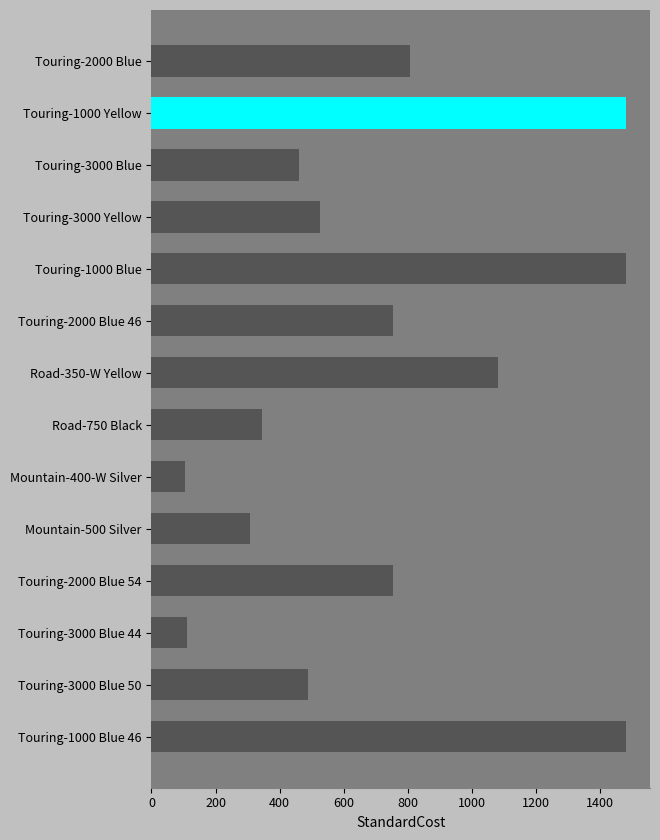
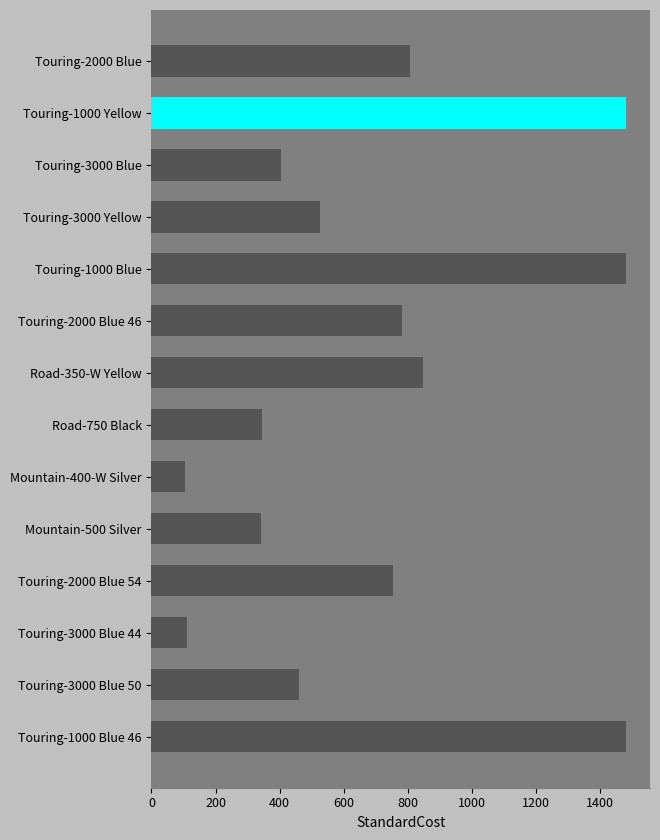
Touring-3000 Blue: 460 -> 400
Touring-2000 Blue 46: 760 -> 780
Road-350-W Yellow: 1080 -> 850
Mountain-500 Silver: 310 -> 340
Touring-3000 Blue 50: 490 -> 460
